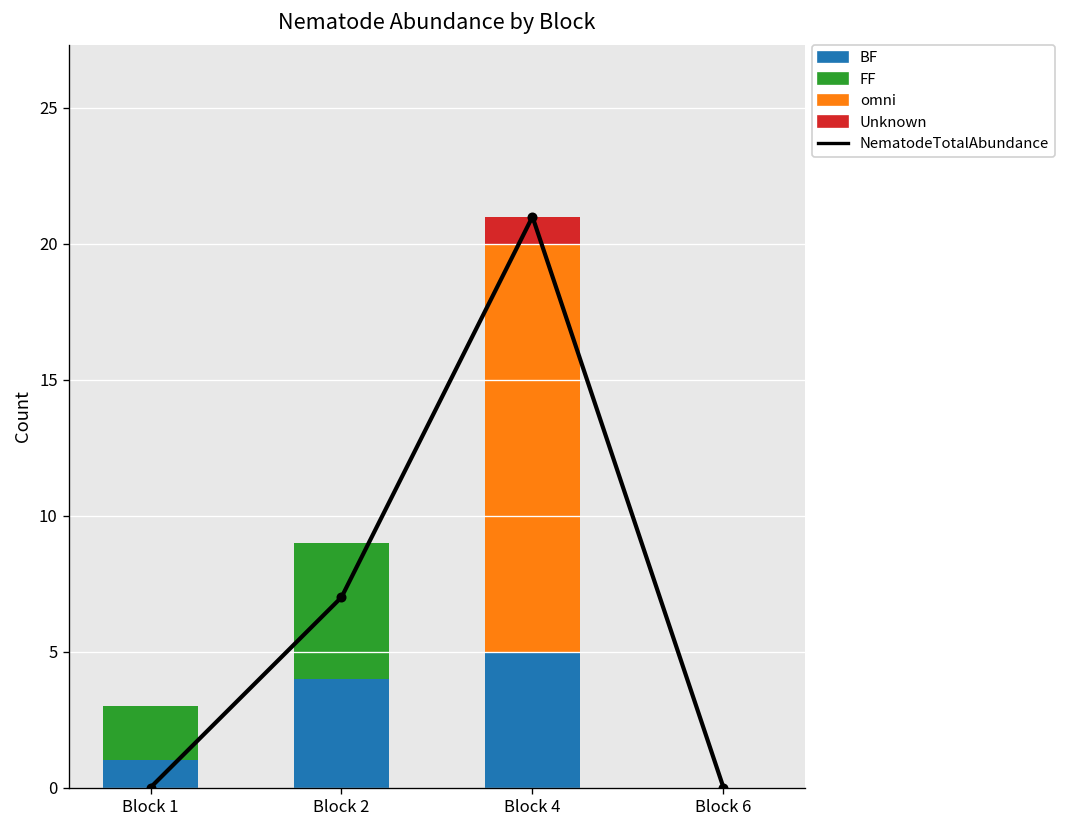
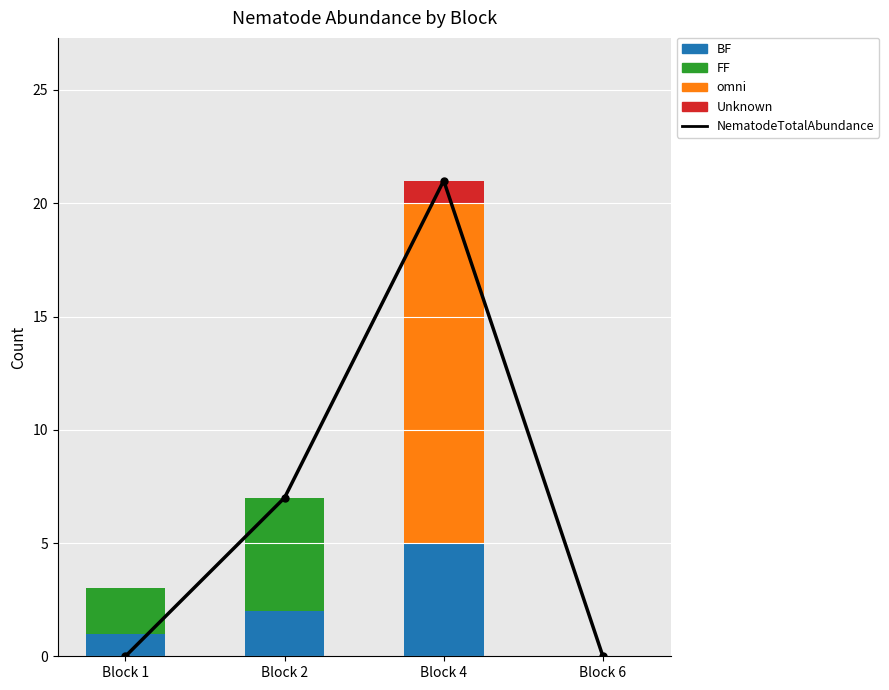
BF, Block 2: 4 -> 2
